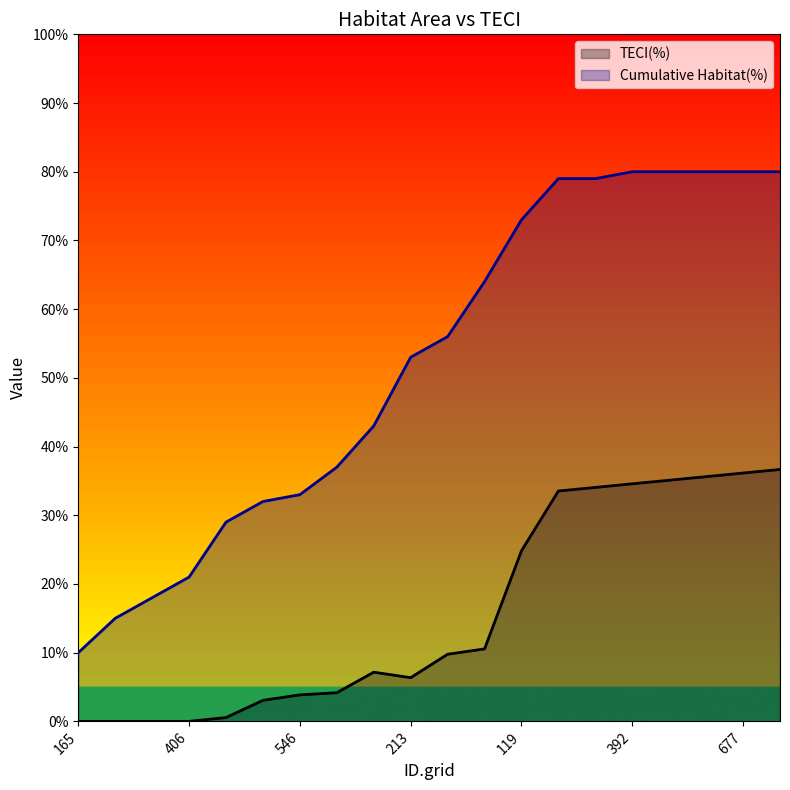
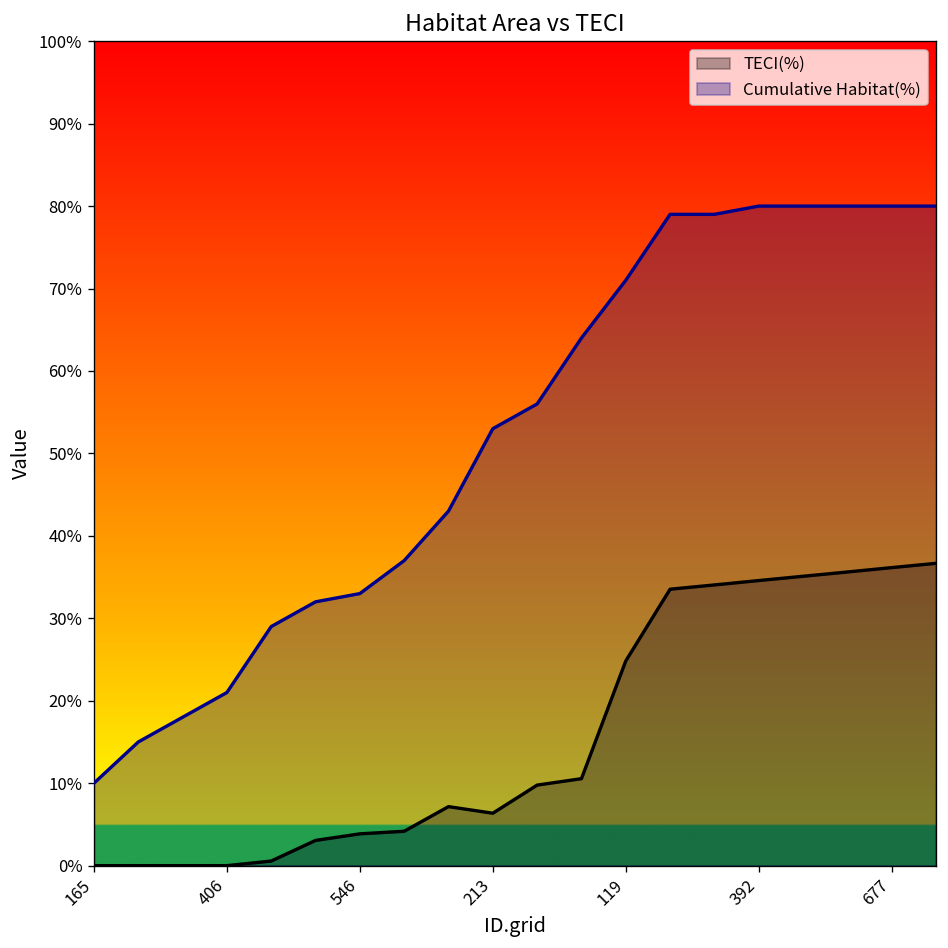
Cumulative Habitat(%), 119: 73% -> 71%
